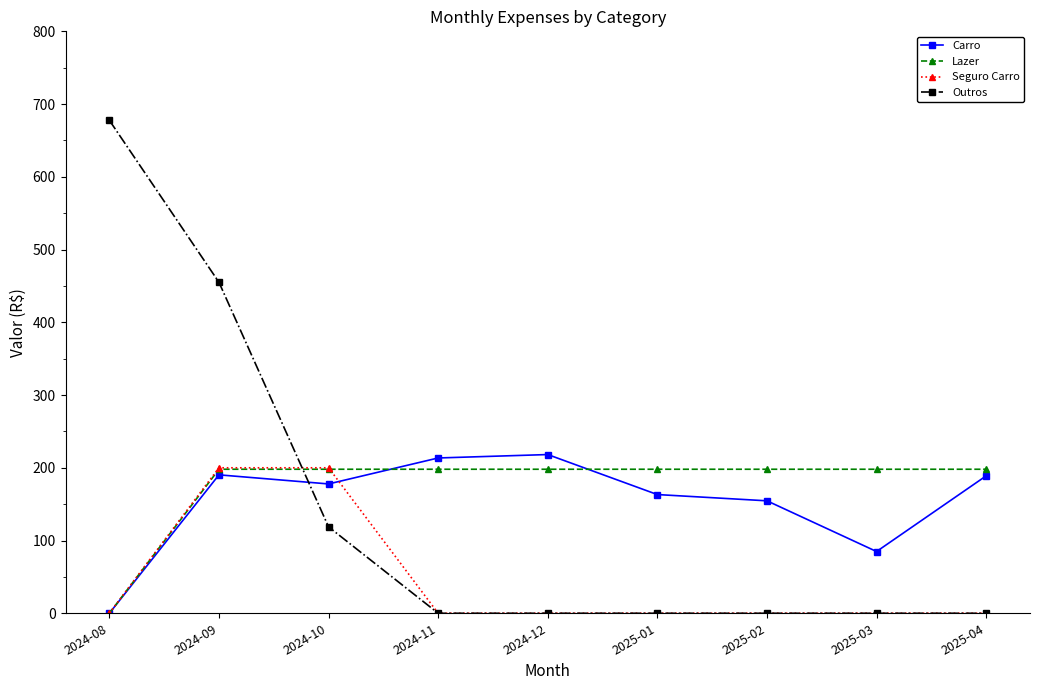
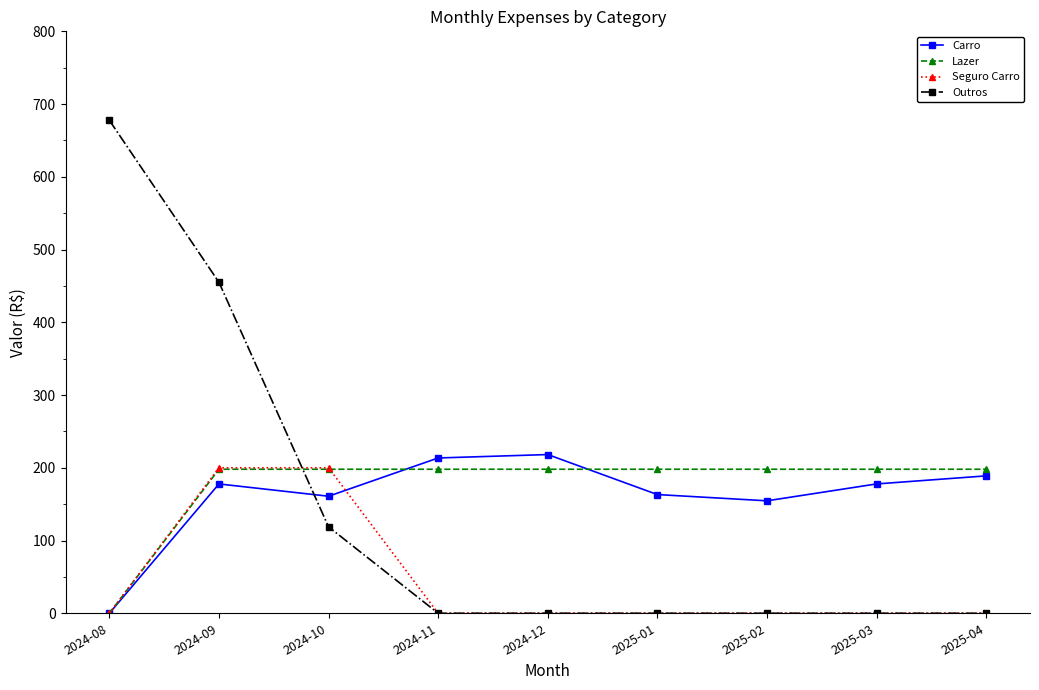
Carro, 2024-09: 190 -> 180
Carro, 2024-10: 180 -> 160
Carro, 2025-03: 80 -> 180
